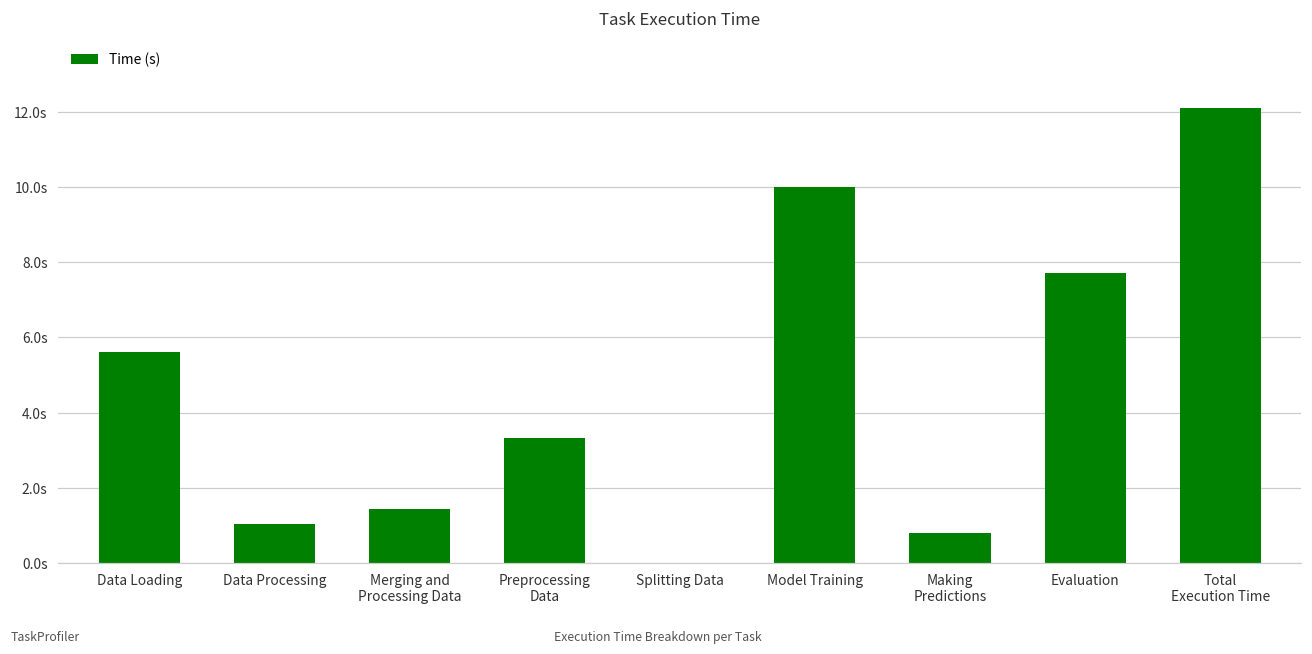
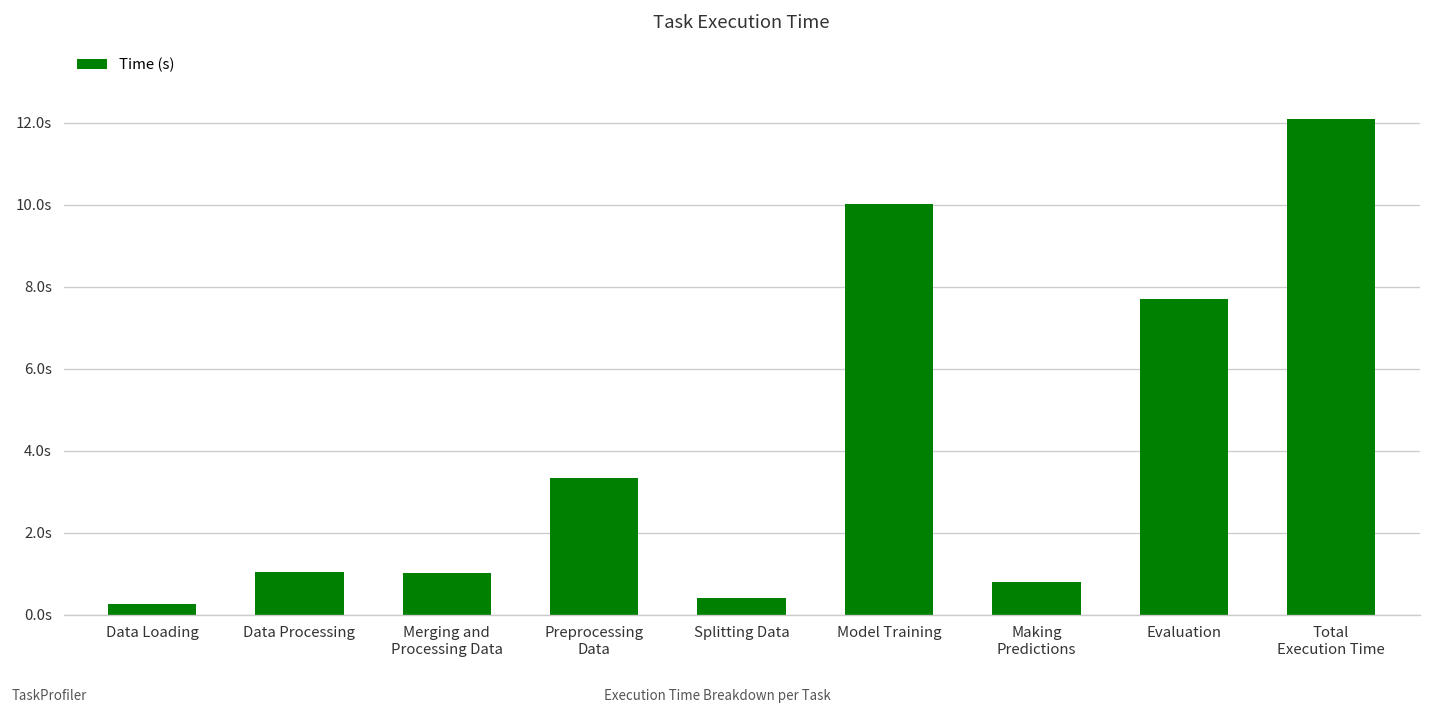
Data Loading: 5.6s -> 0.3s
Merging and Processing Data: 1.4s -> 1.0s
Splitting Data: 0.0s -> 0.4s
